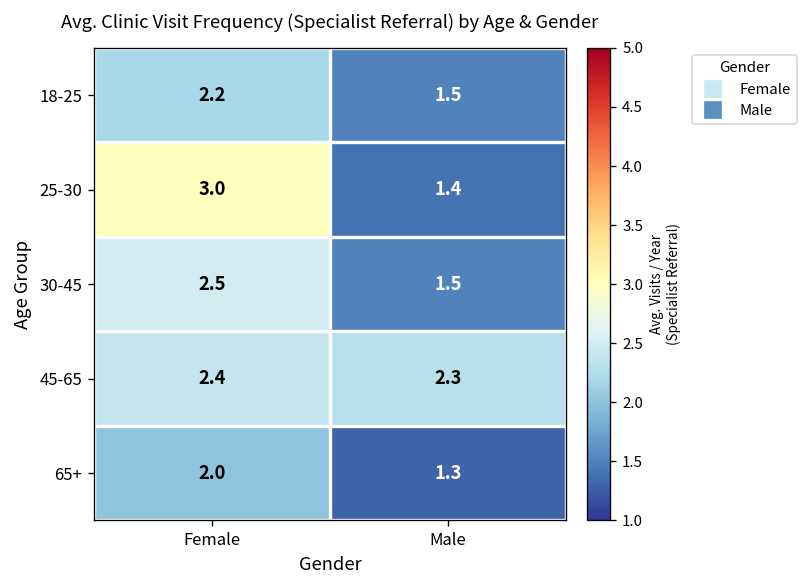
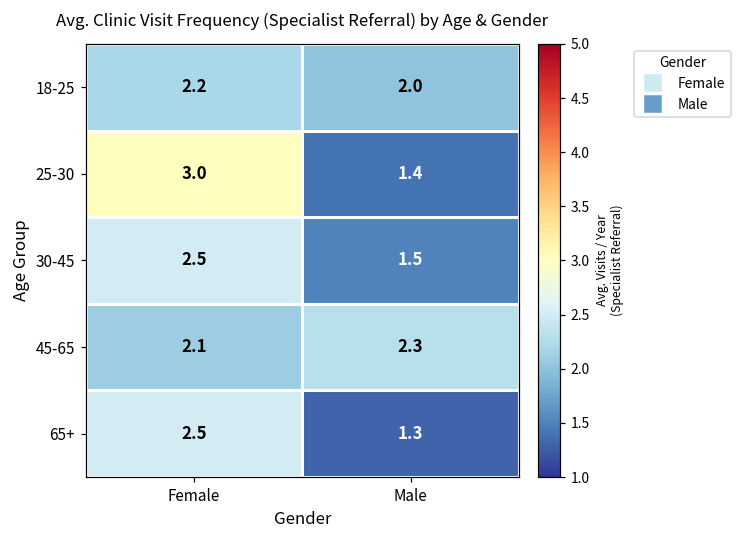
18-25, Male: 1.5 -> 2.0
45-65, Female: 2.4 -> 2.1
65+, Female: 2.0 -> 2.5
